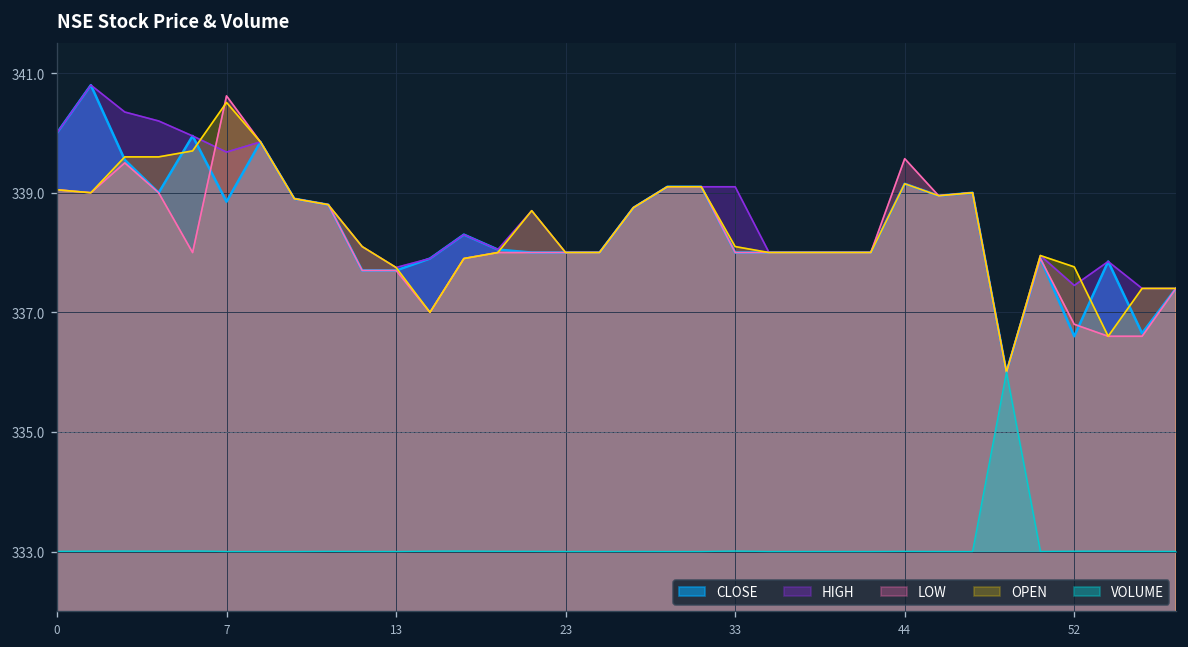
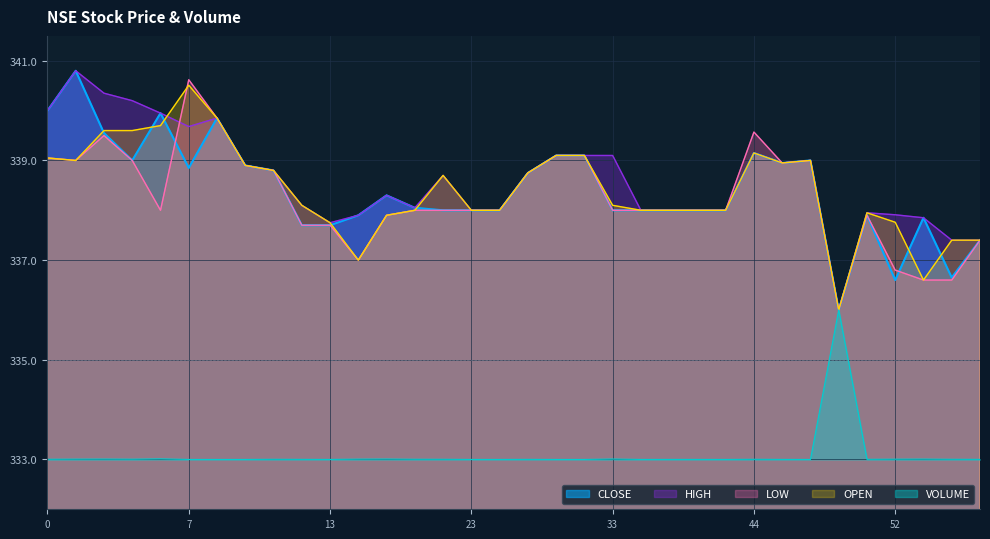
HIGH, 52: 337.5 -> 337.9
